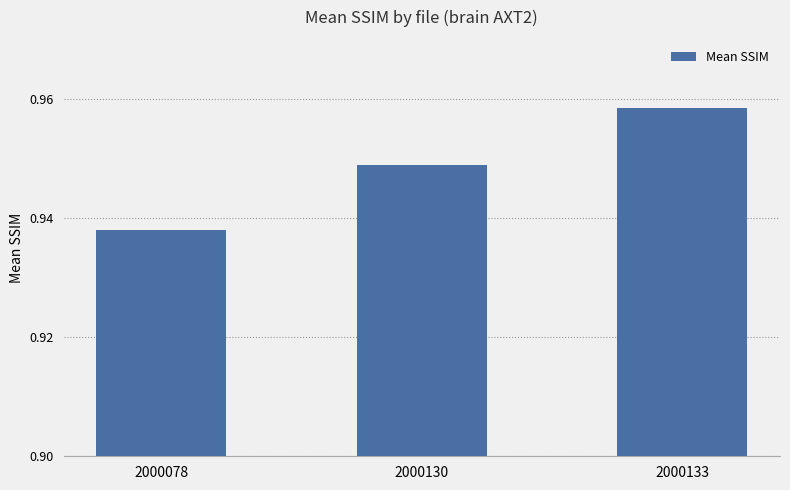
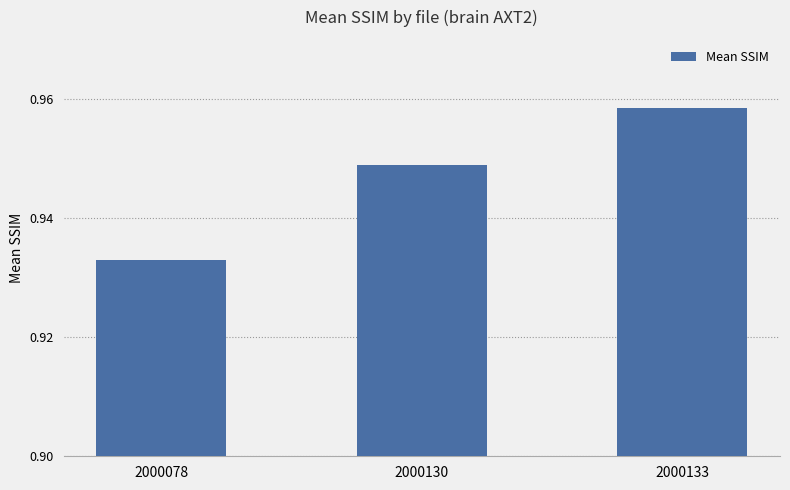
2000078: 0.938 -> 0.933
